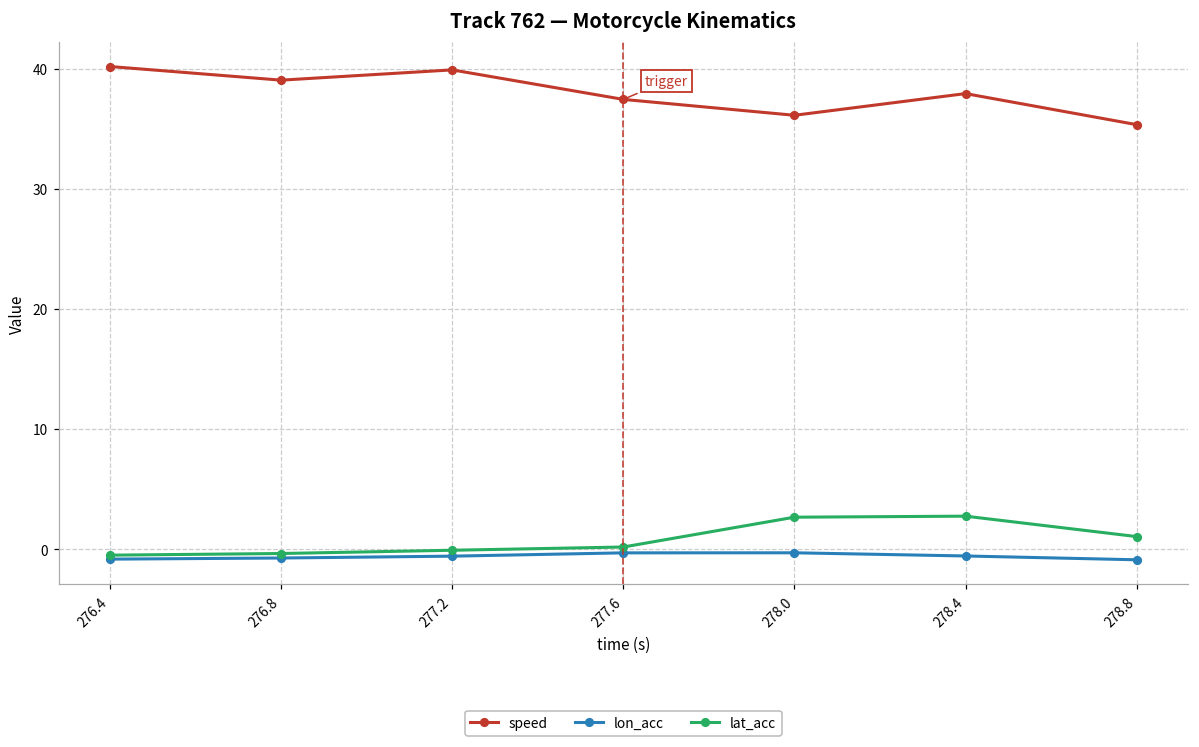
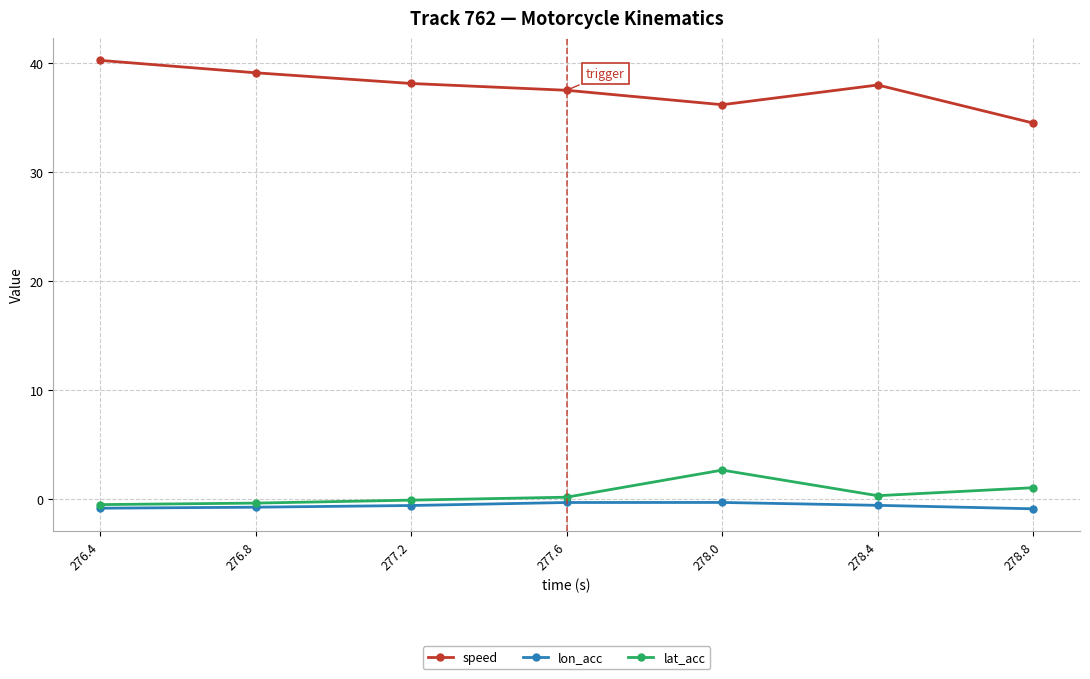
speed, 277.2: 39.9 -> 38.1
lat_acc, 278.4: 2.7 -> 0.3
speed, 278.8: 35.4 -> 34.5
